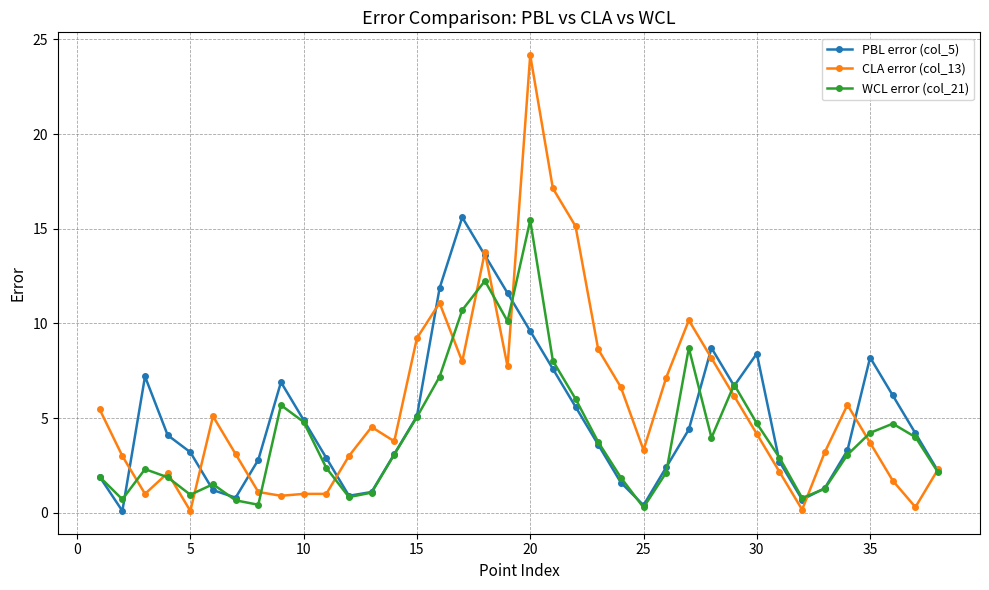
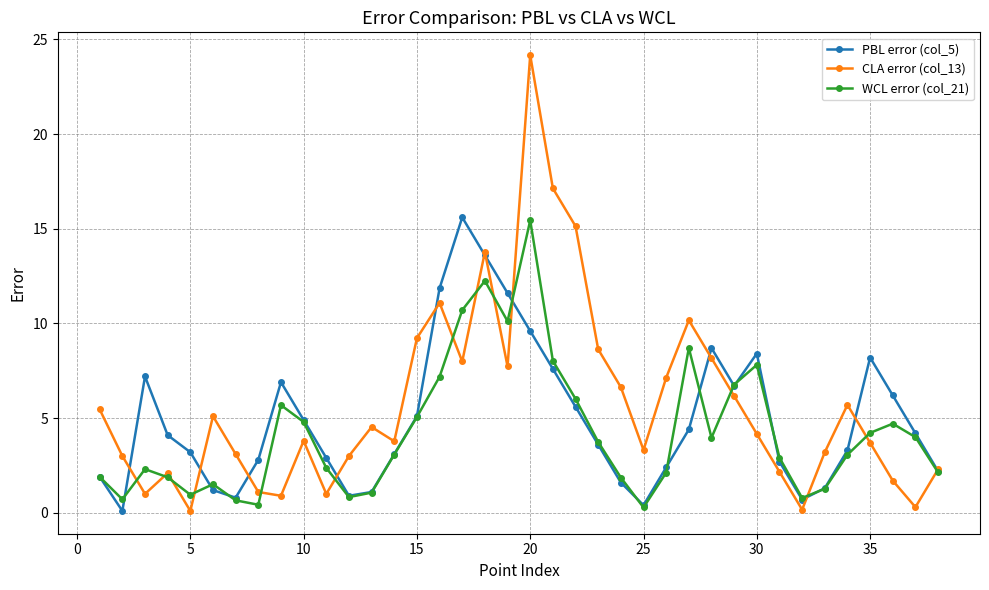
CLA error (col_13), 10: 1.0 -> 3.8
WCL error (col_21), 30: 4.7 -> 7.8
